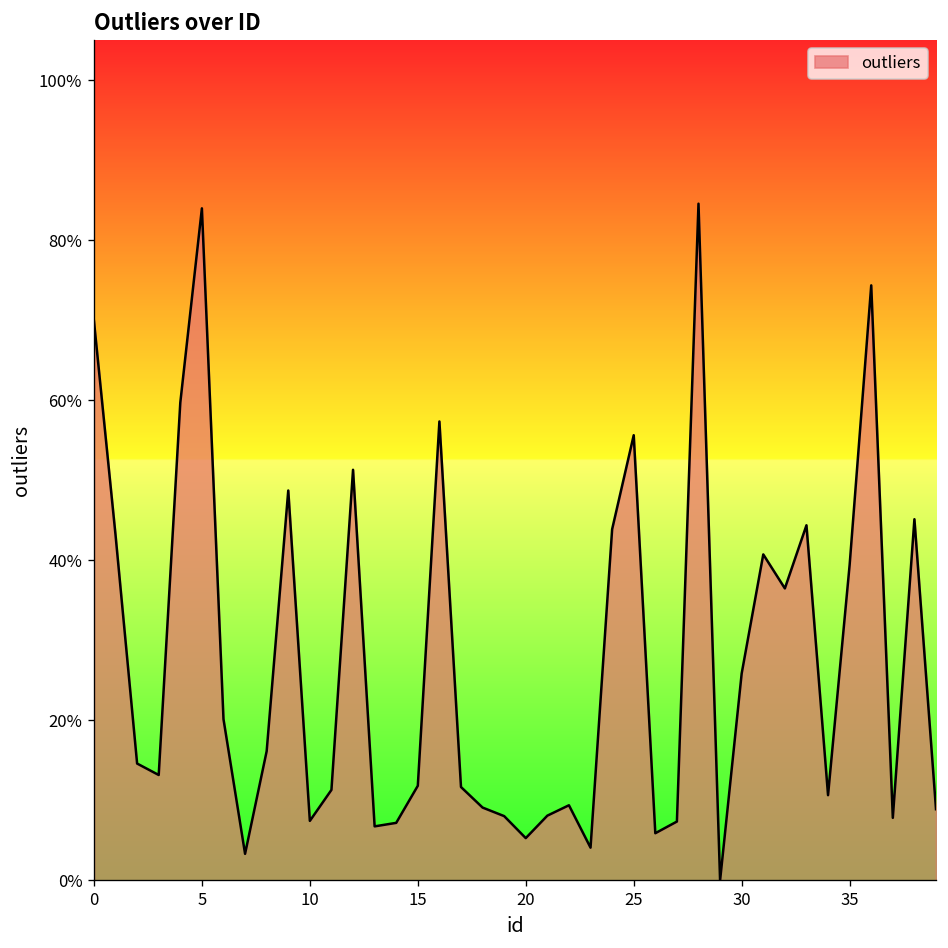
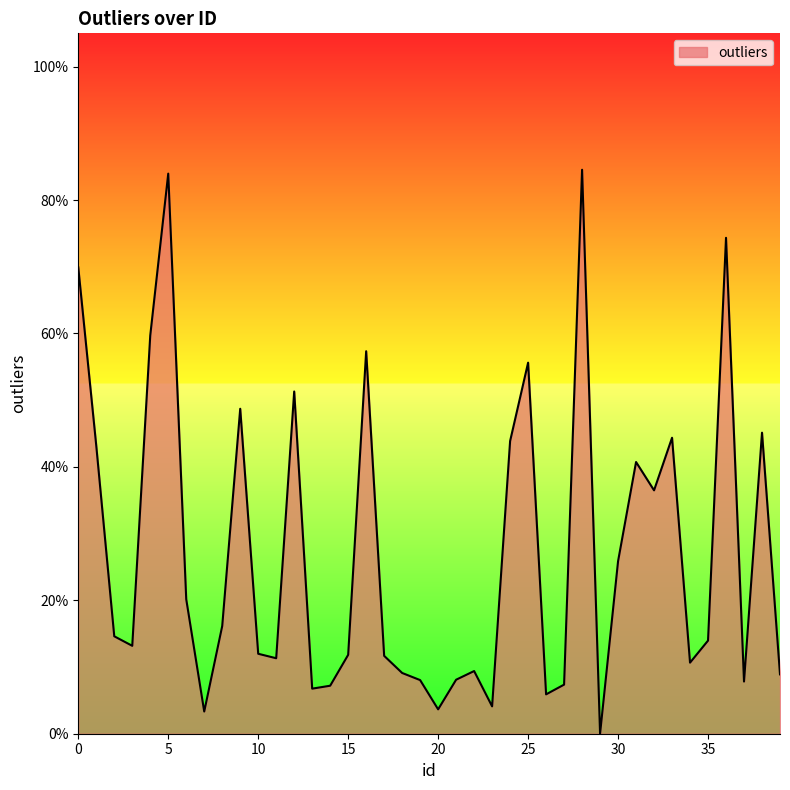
10: 7% -> 12%
20: 5% -> 4%
35: 39% -> 14%
